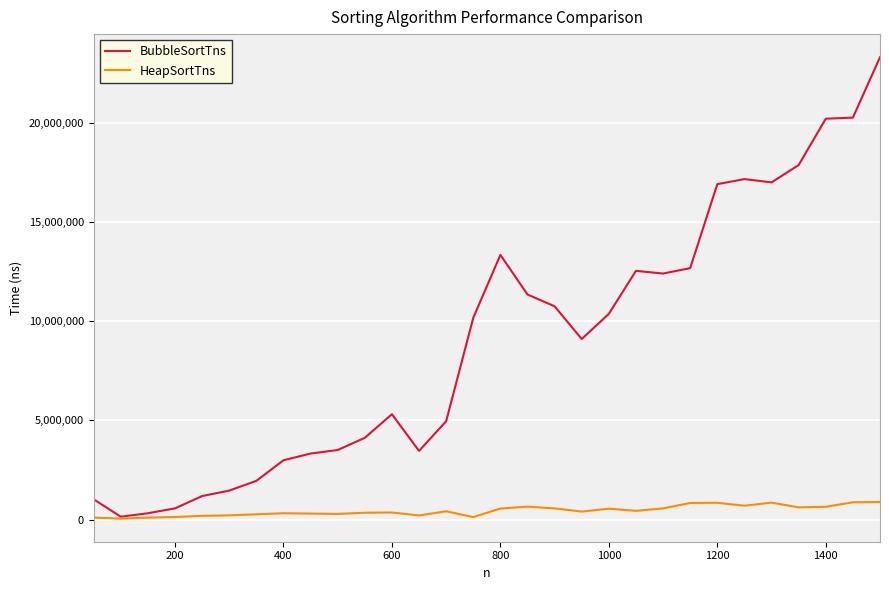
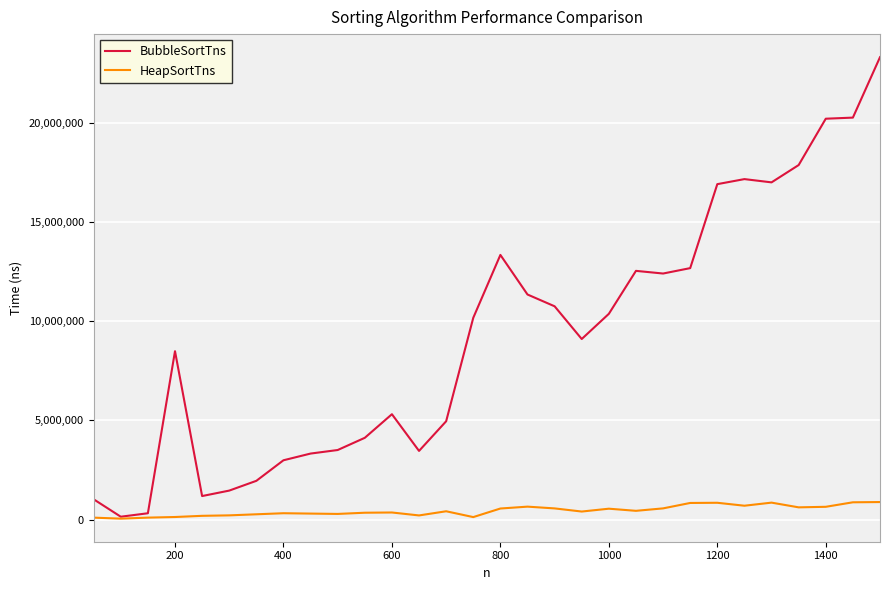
BubbleSortTns, 200: 600,000 -> 8,500,000
